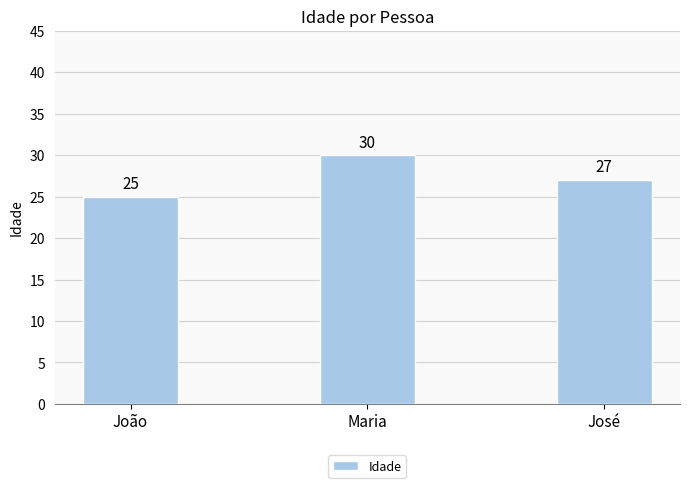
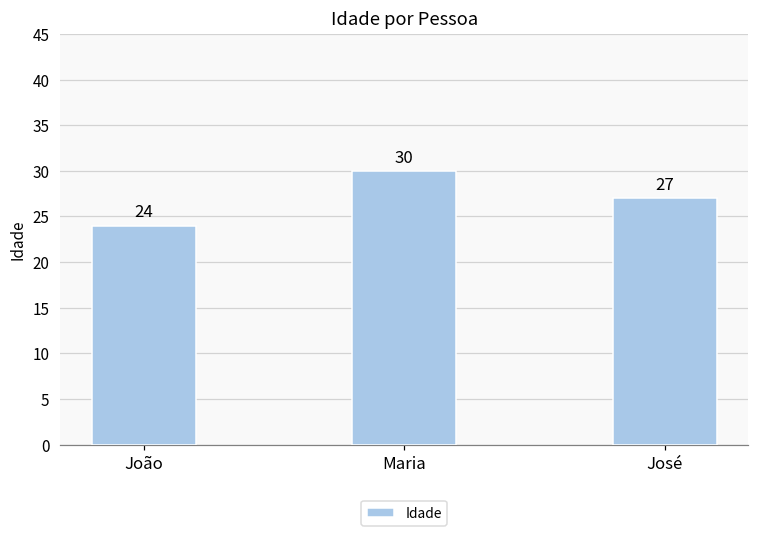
João: 25 -> 24
